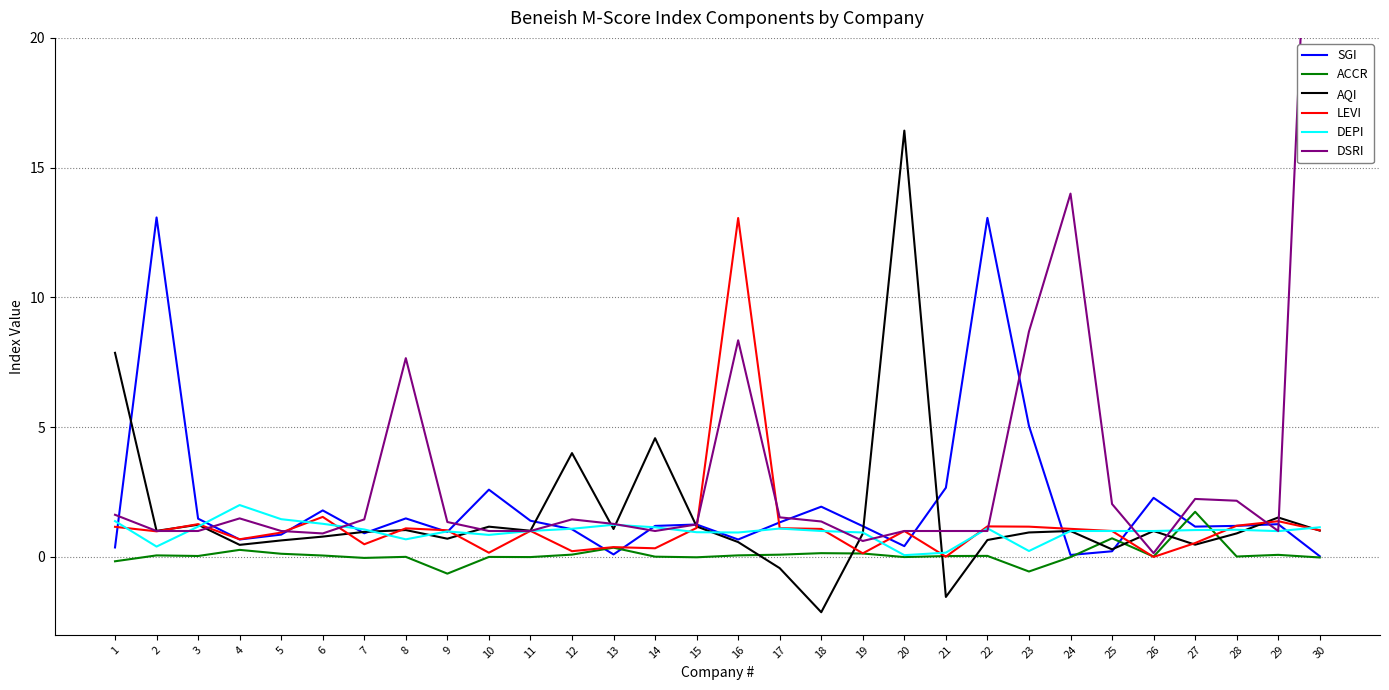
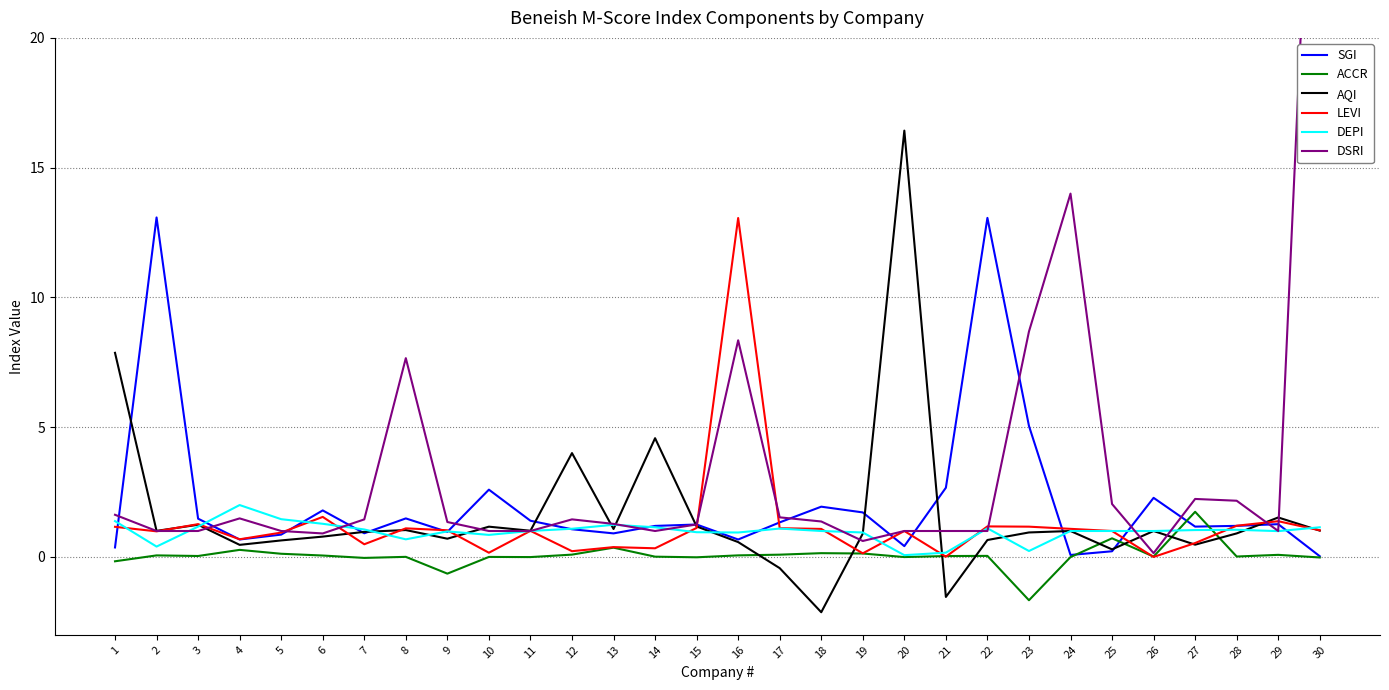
SGI, 13: 0.1 -> 0.9
SGI, 19: 1.2 -> 1.7
ACCR, 23: -0.6 -> -1.7
